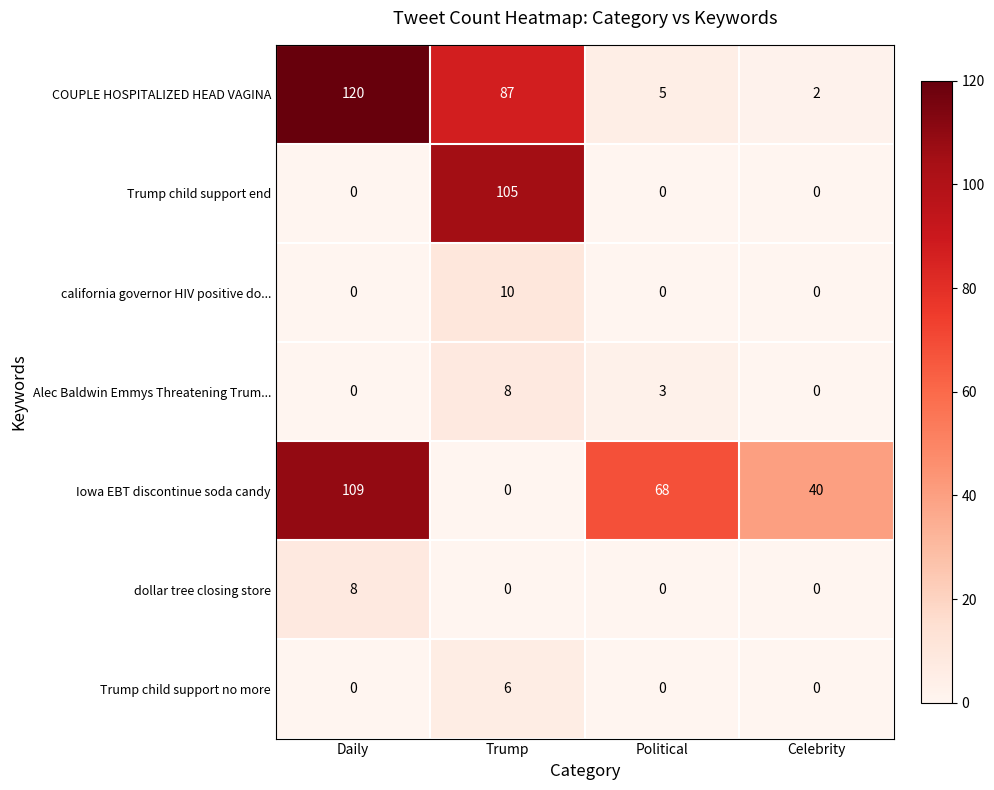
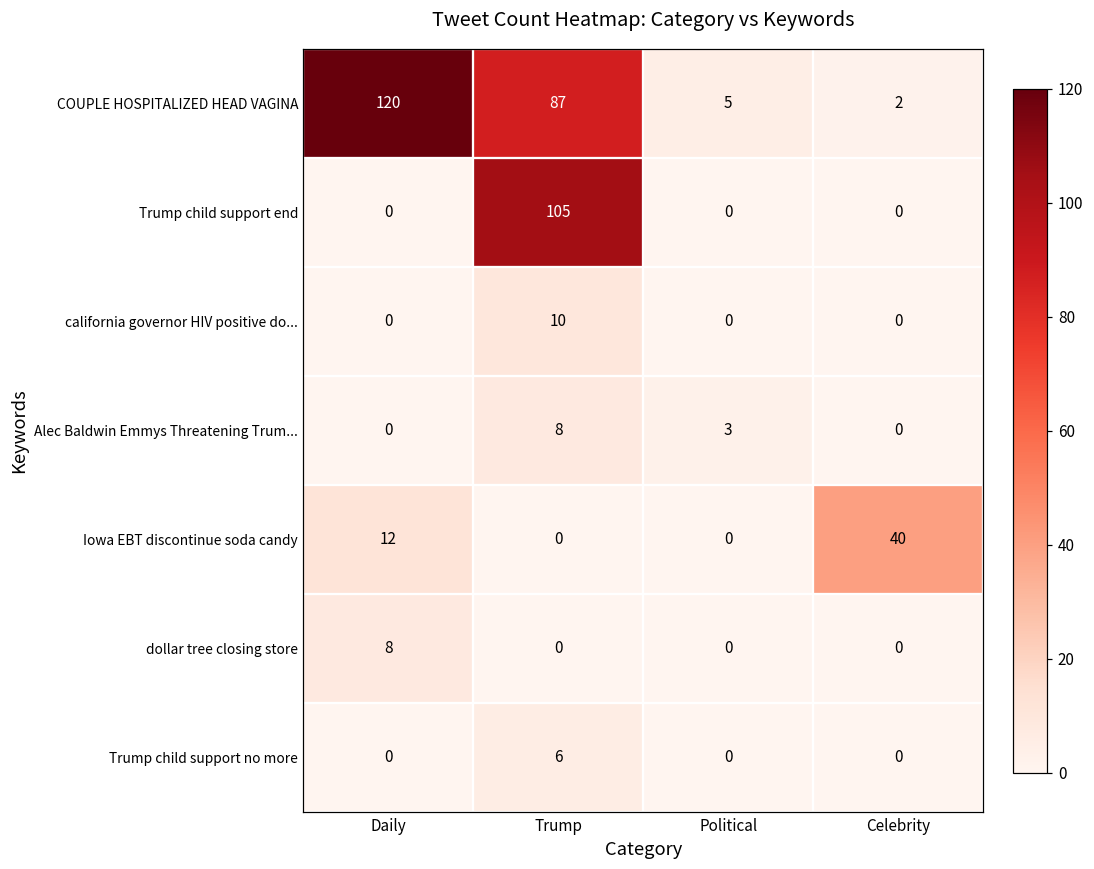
Iowa EBT discontinue soda candy, Daily: 109 -> 12
Iowa EBT discontinue soda candy, Political: 68 -> 0
